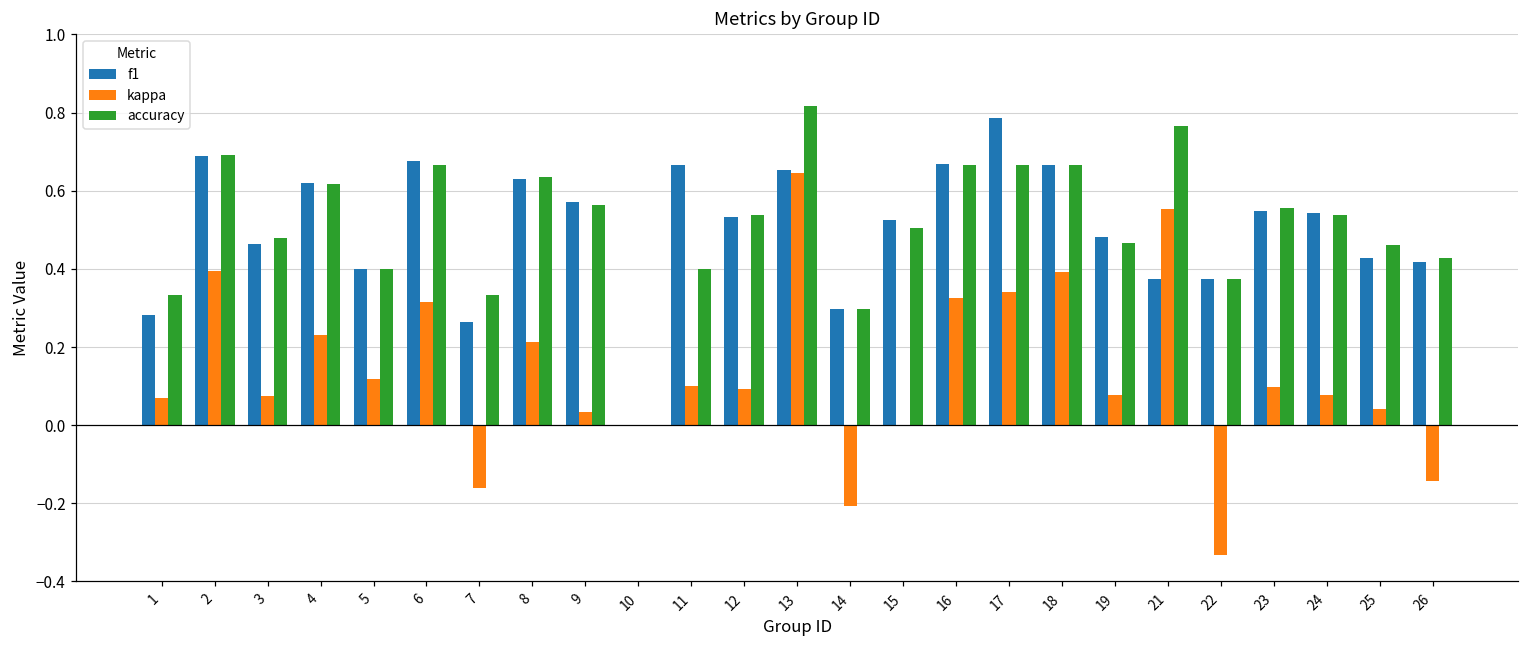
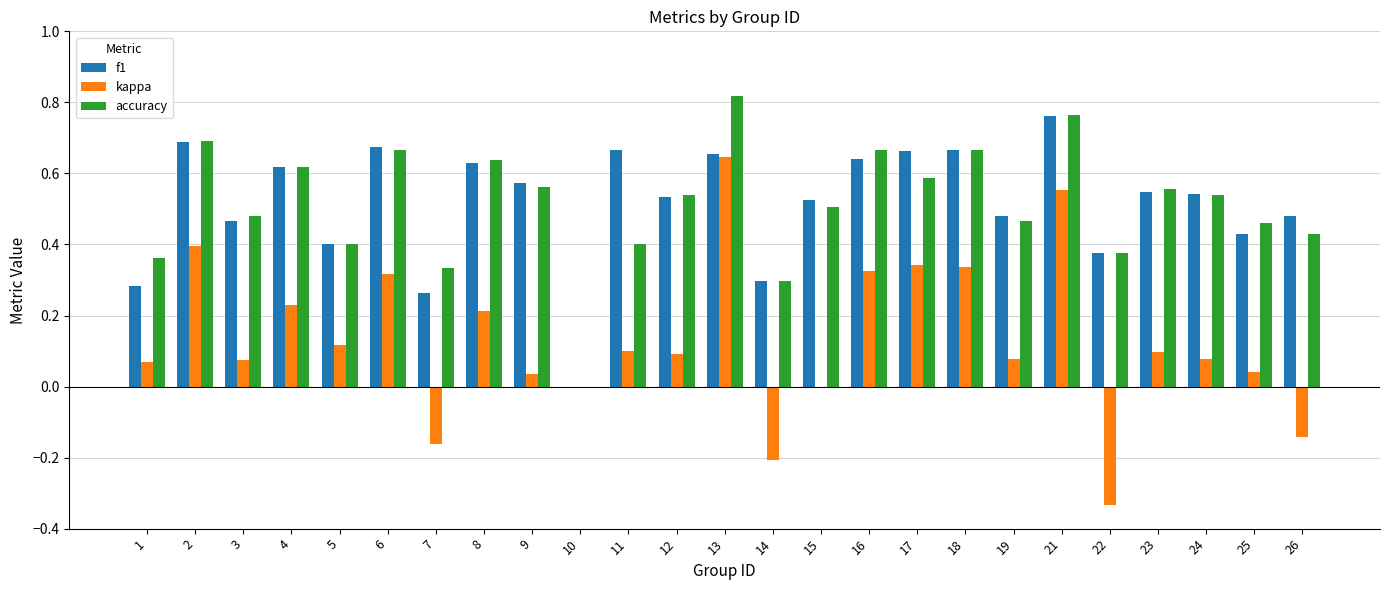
accuracy, 1: 0.33 -> 0.36
f1, 16: 0.67 -> 0.64
f1, 17: 0.79 -> 0.66
accuracy, 17: 0.67 -> 0.59
kappa, 18: 0.39 -> 0.34
f1, 21: 0.37 -> 0.76
f1, 26: 0.42 -> 0.48
